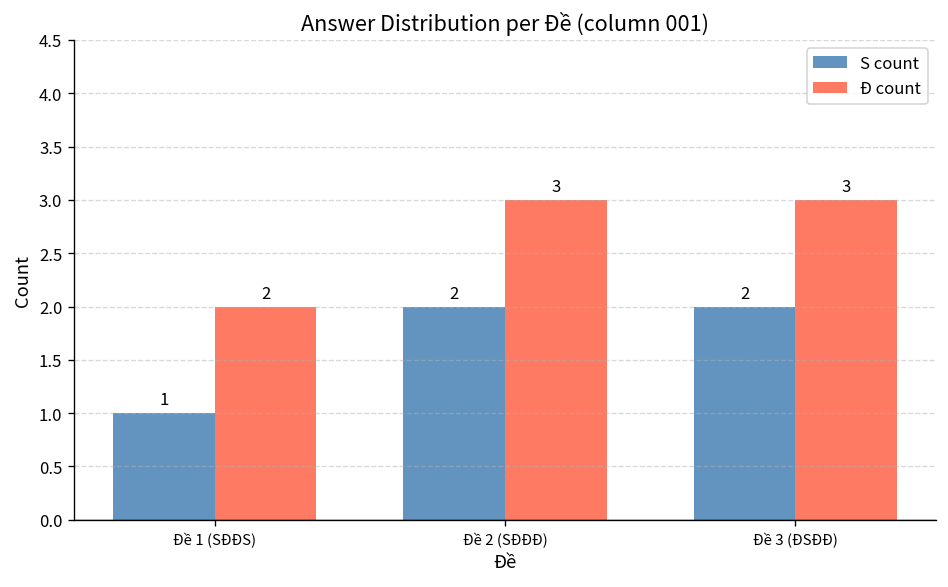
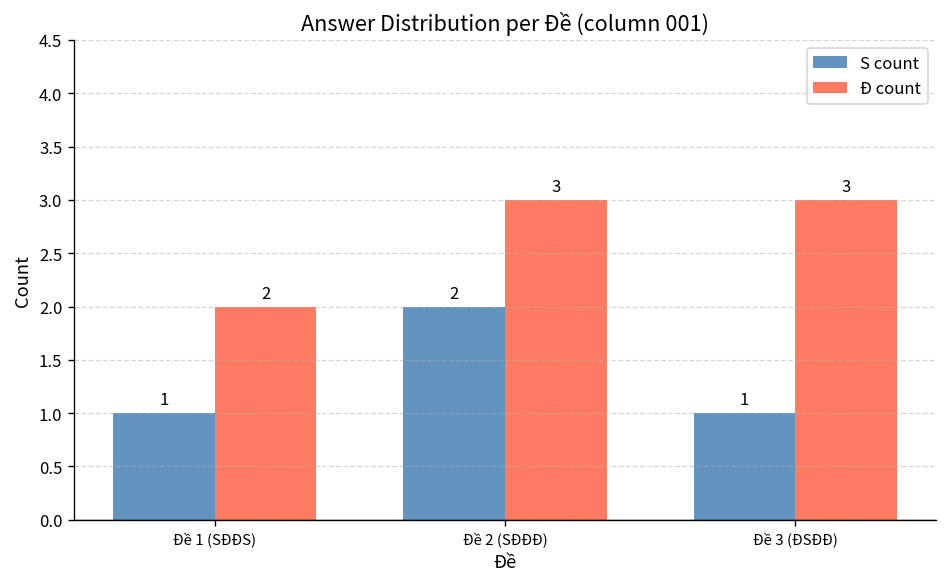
S count, Đề 3 (ĐSĐĐ): 2 -> 1
